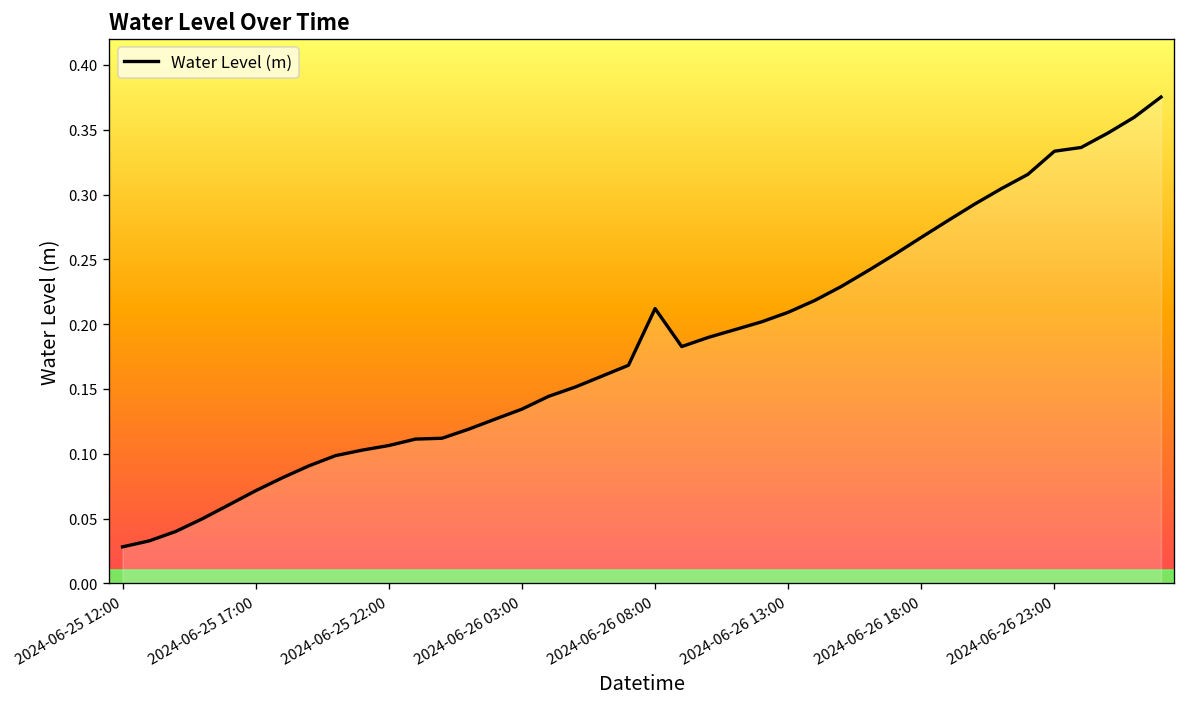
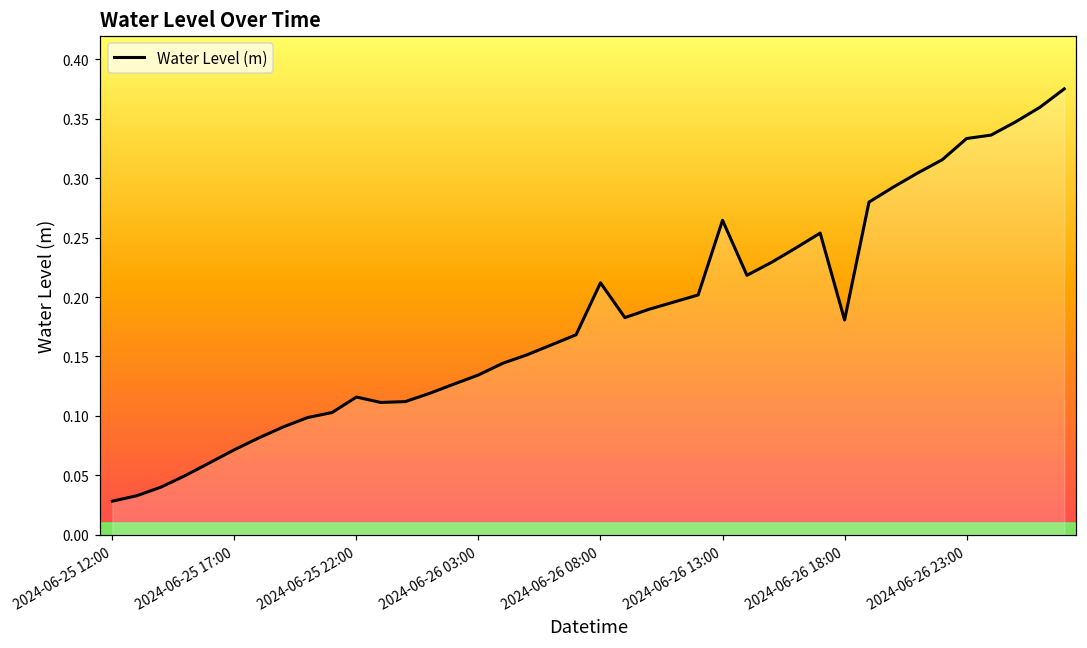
2024-06-25 22:00: 0.106 -> 0.116
2024-06-26 13:00: 0.209 -> 0.265
2024-06-26 18:00: 0.267 -> 0.181
